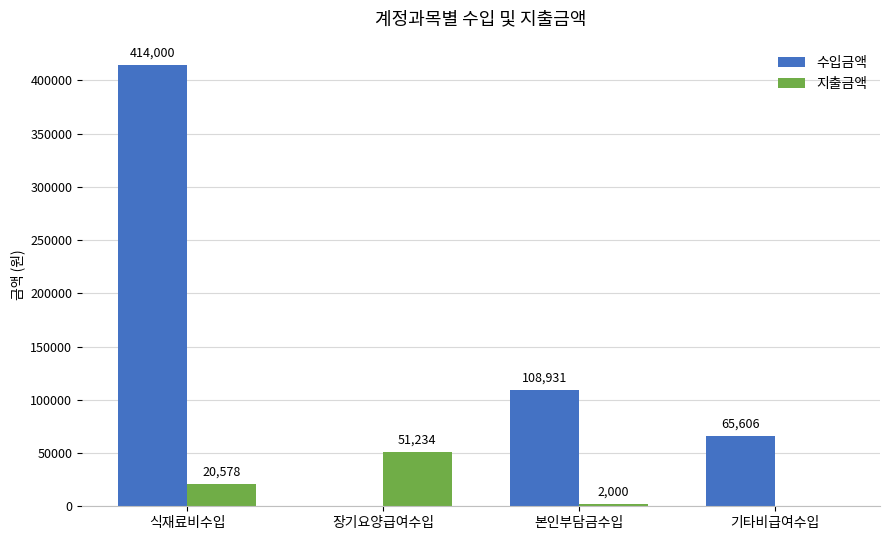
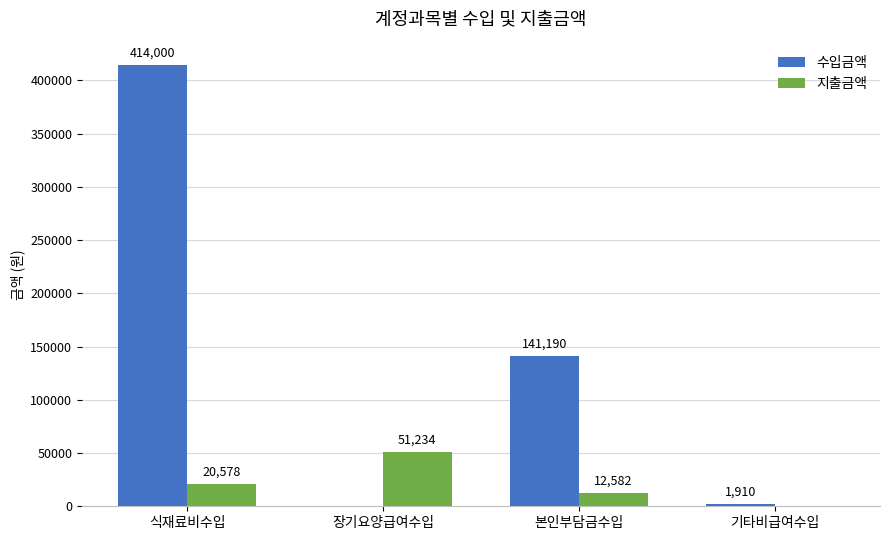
수입금액, 본인부담금수입: 108,931 -> 141,190
지출금액, 본인부담금수입: 2,000 -> 12,582
수입금액, 기타비급여수입: 65,606 -> 1,910
